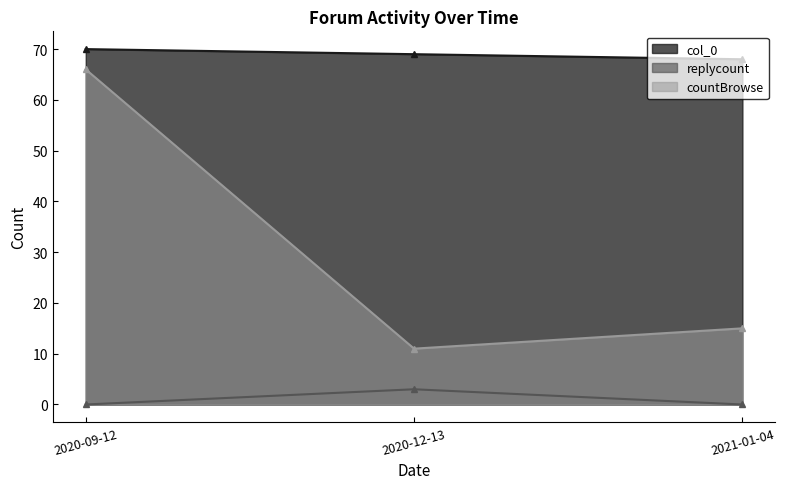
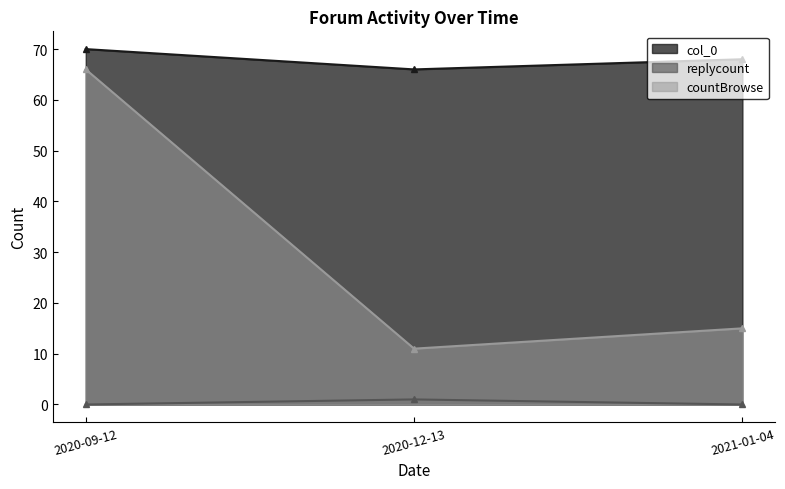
col_0, 2020-12-13: 69 -> 66
replycount, 2020-12-13: 3 -> 1
